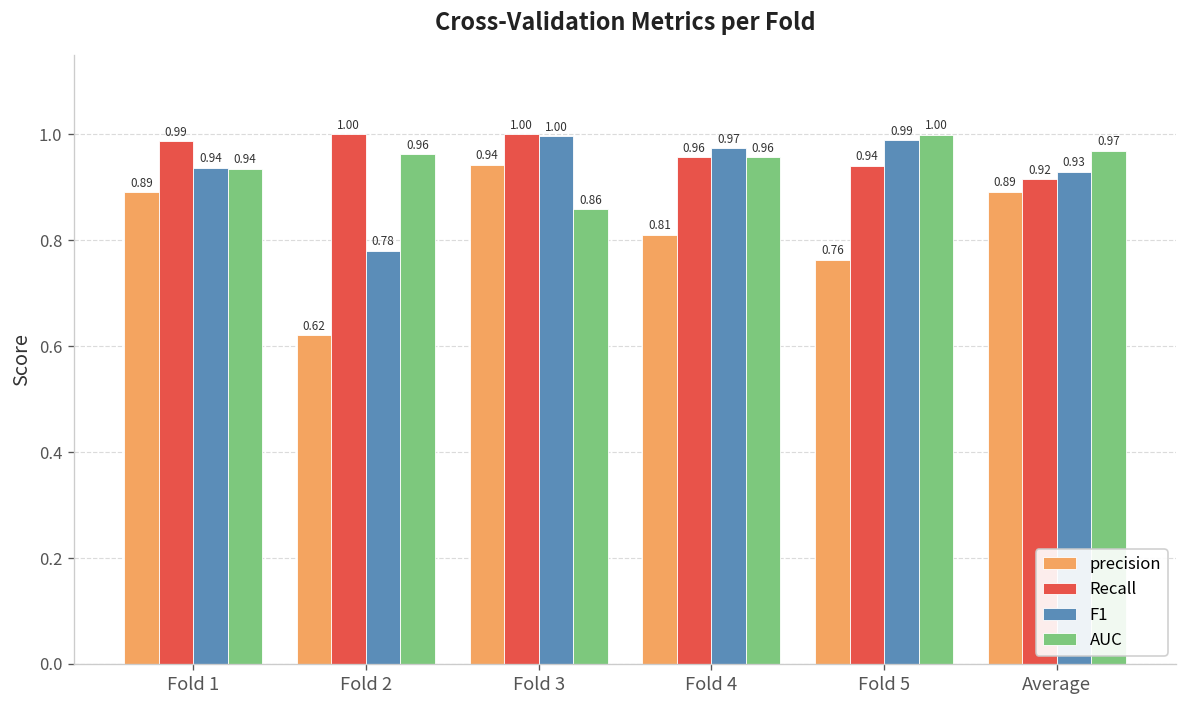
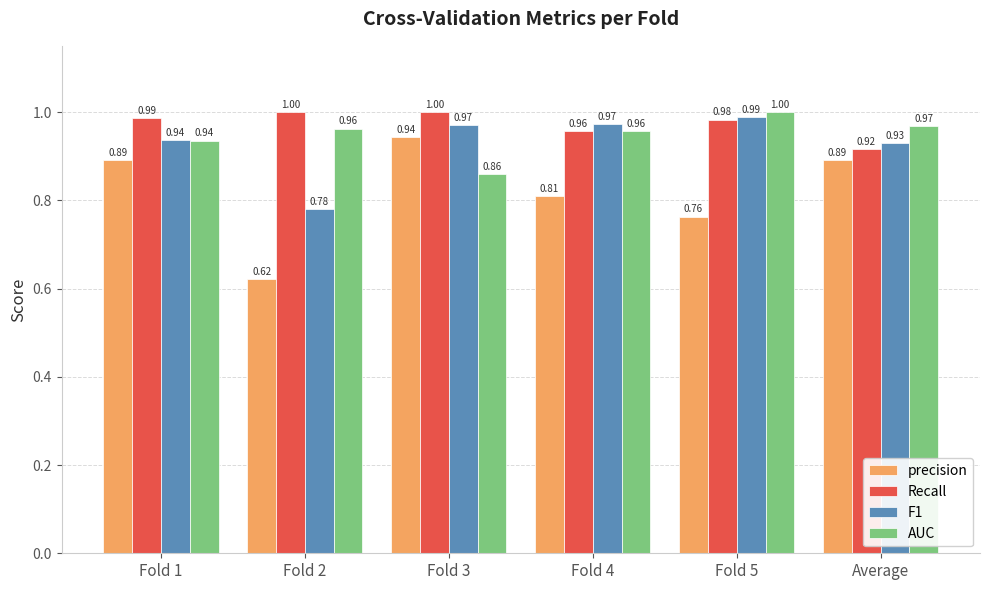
F1, Fold 3: 1.00 -> 0.97
Recall, Fold 5: 0.94 -> 0.98
